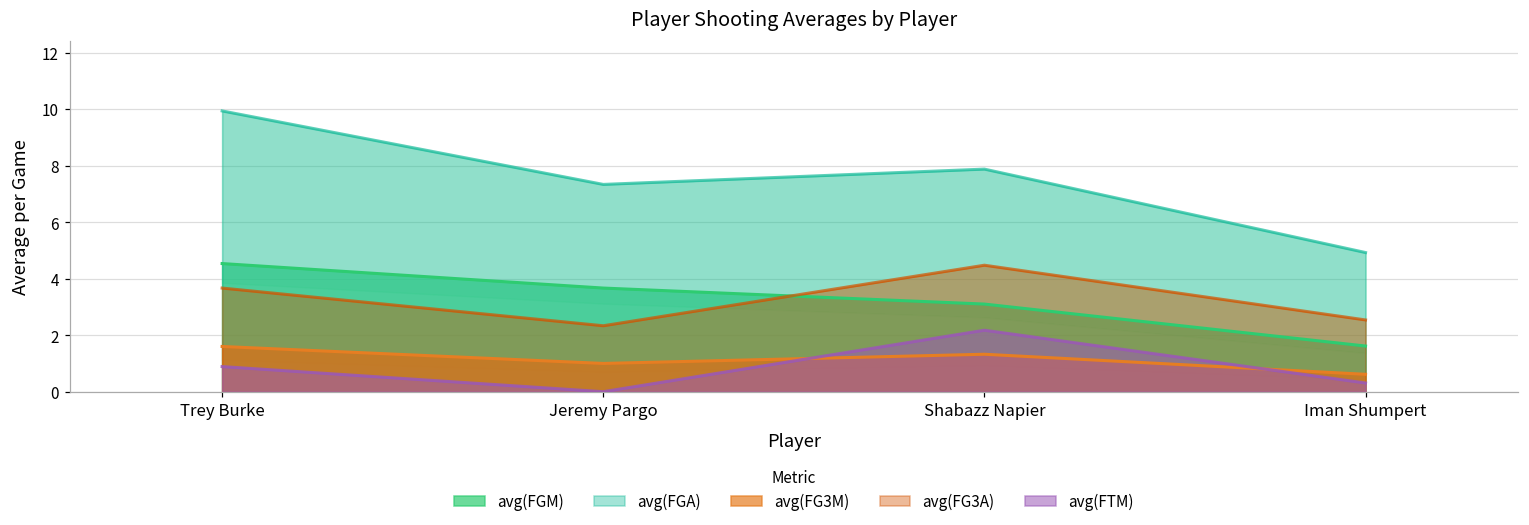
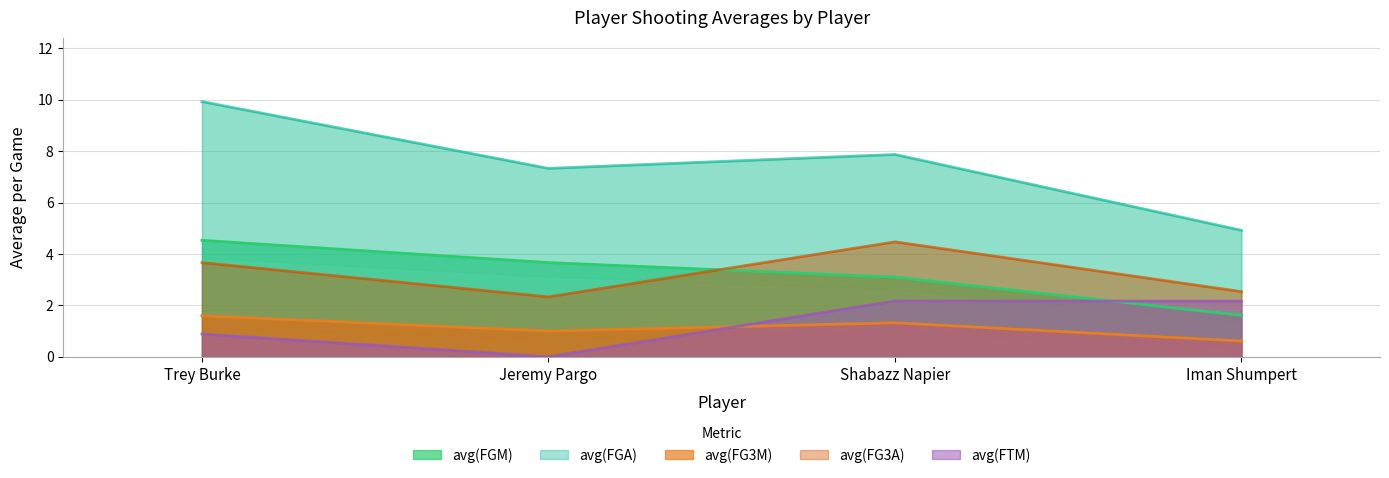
avg(FTM), Iman Shumpert: 0.3 -> 2.2
